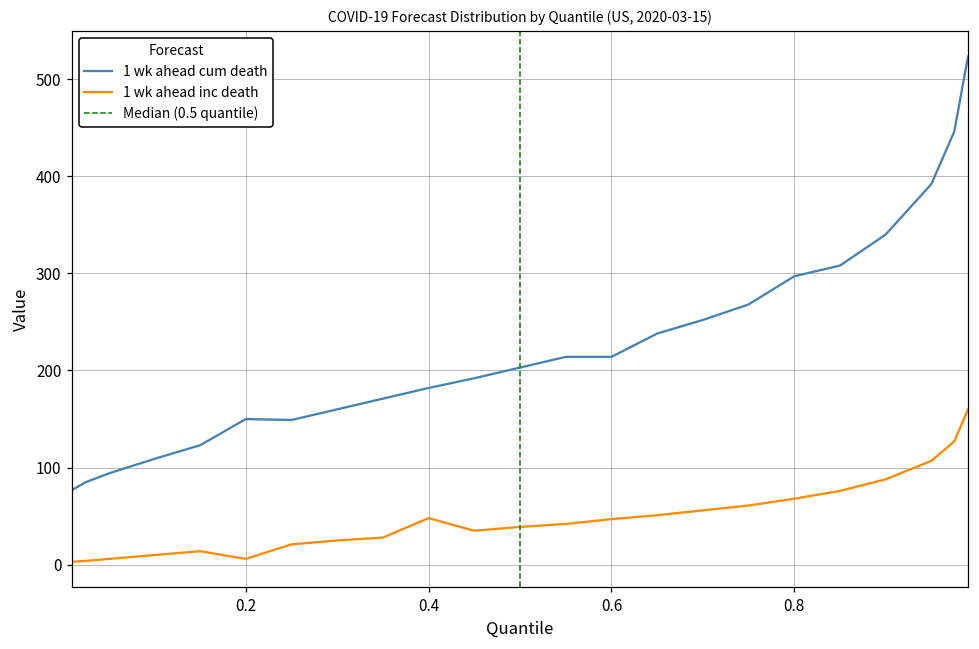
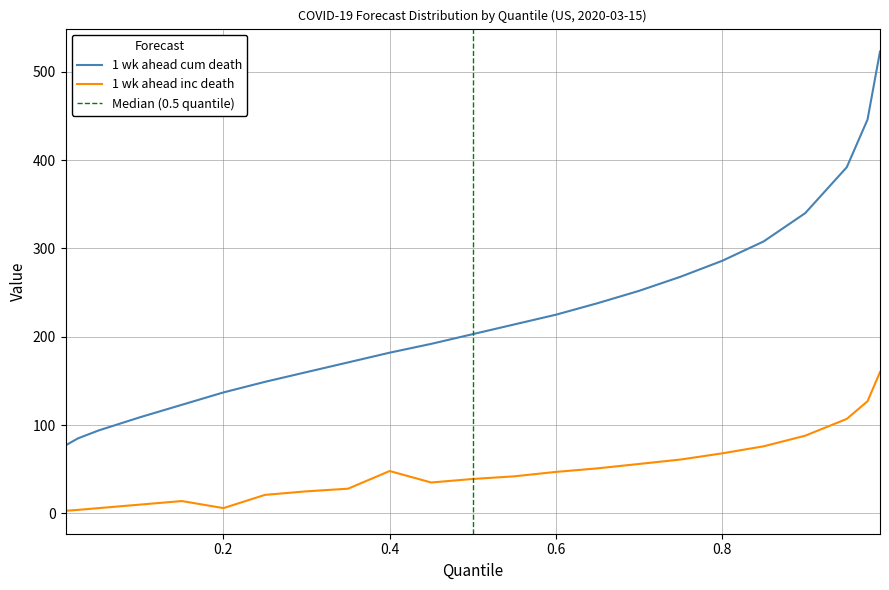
1 wk ahead cum death, 0.2: 150 -> 140
1 wk ahead cum death, 0.6: 210 -> 230
1 wk ahead cum death, 0.8: 300 -> 290
